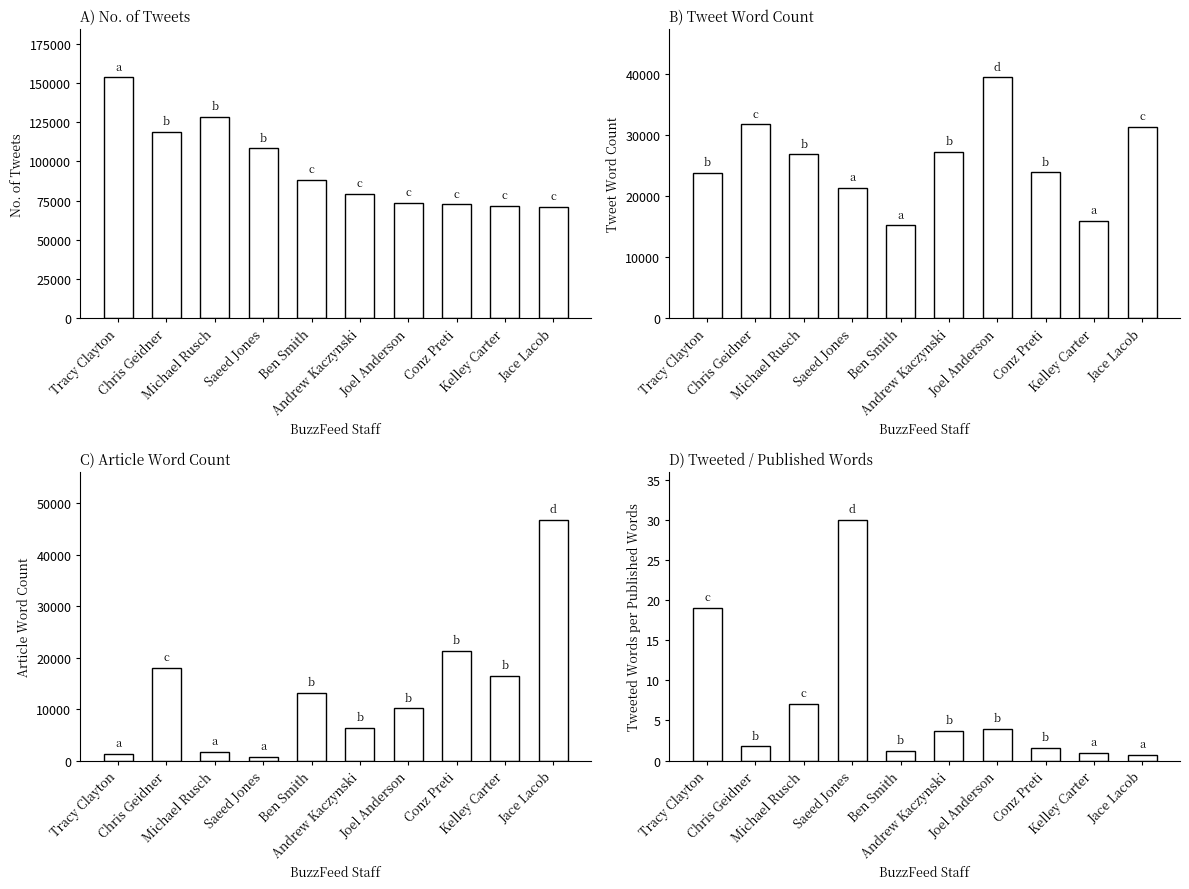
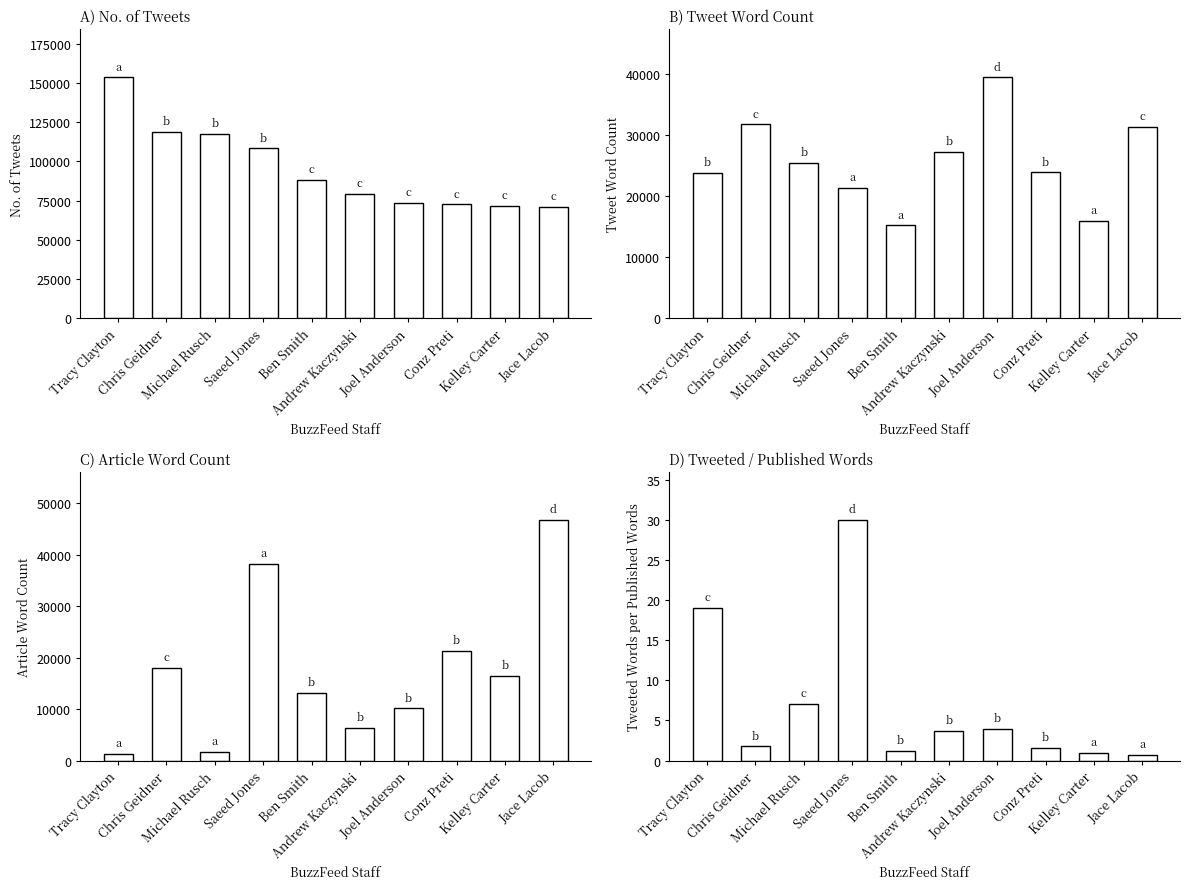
A) No. of Tweets, Michael Rusch: 128000 -> 118000
B) Tweet Word Count, Michael Rusch: 27000 -> 25000
C) Article Word Count, Saeed Jones: 1000 -> 38000
